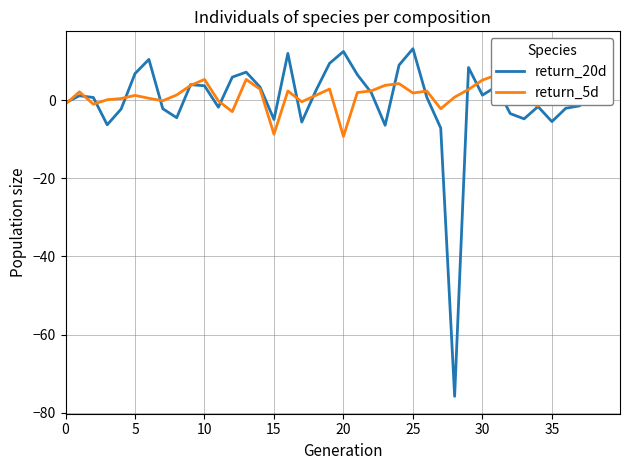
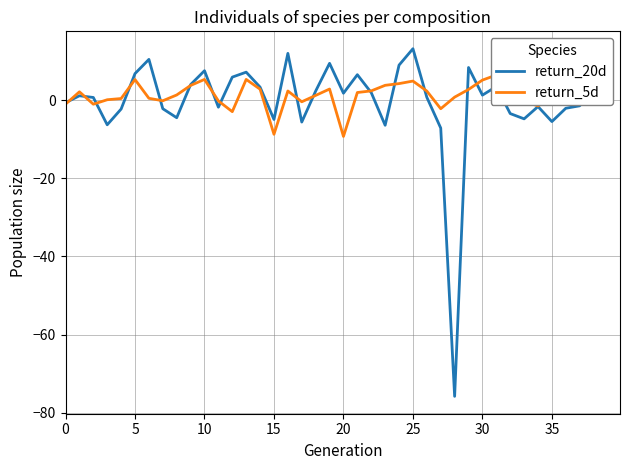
return_5d, 5: 1 -> 5
return_20d, 10: 4 -> 8
return_20d, 20: 12 -> 2
return_5d, 25: 2 -> 5
